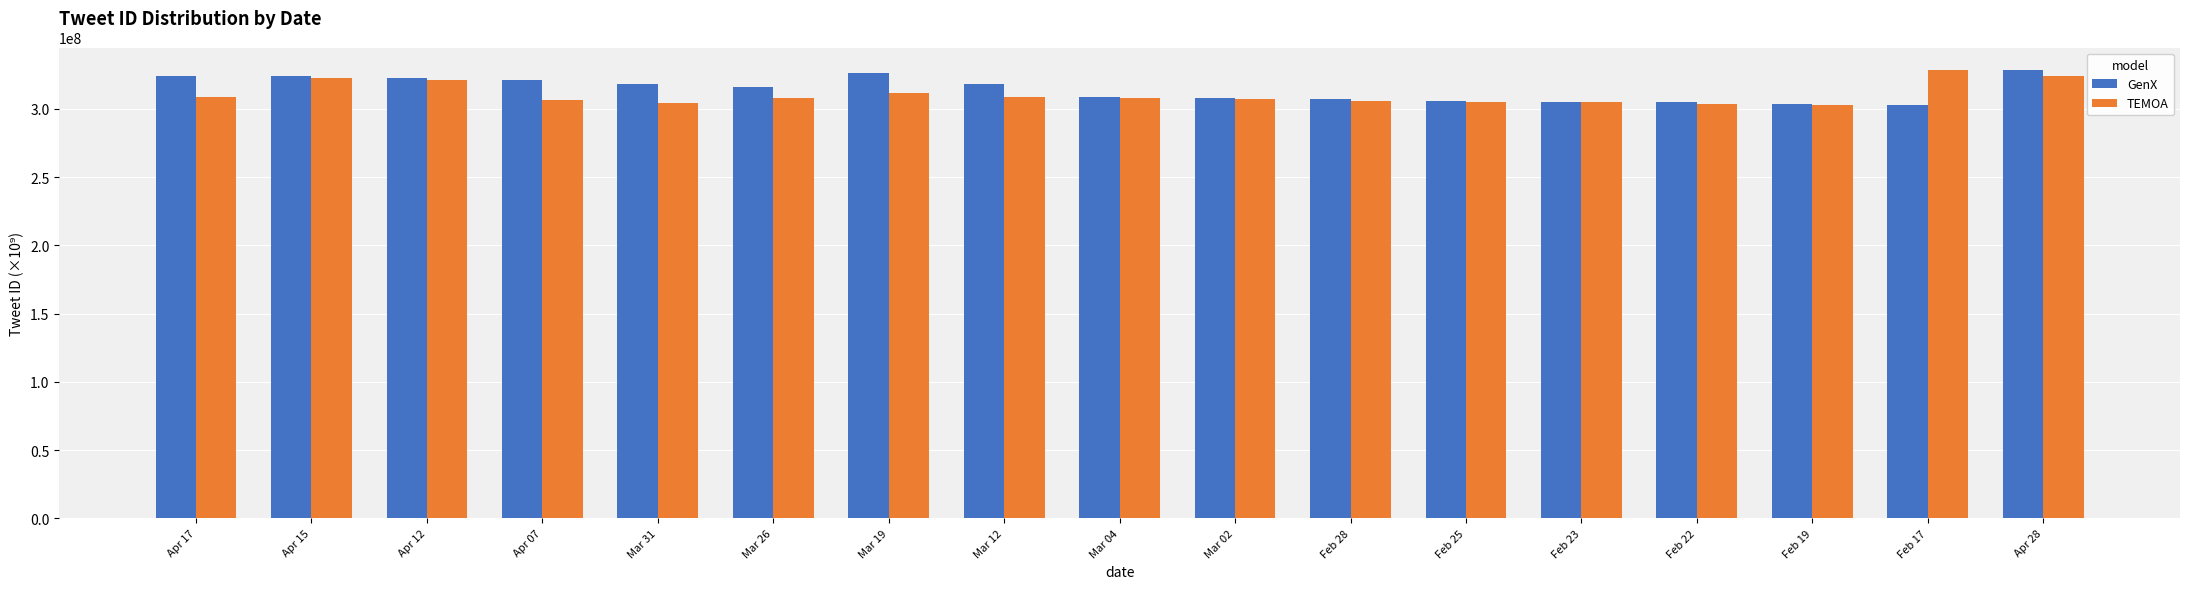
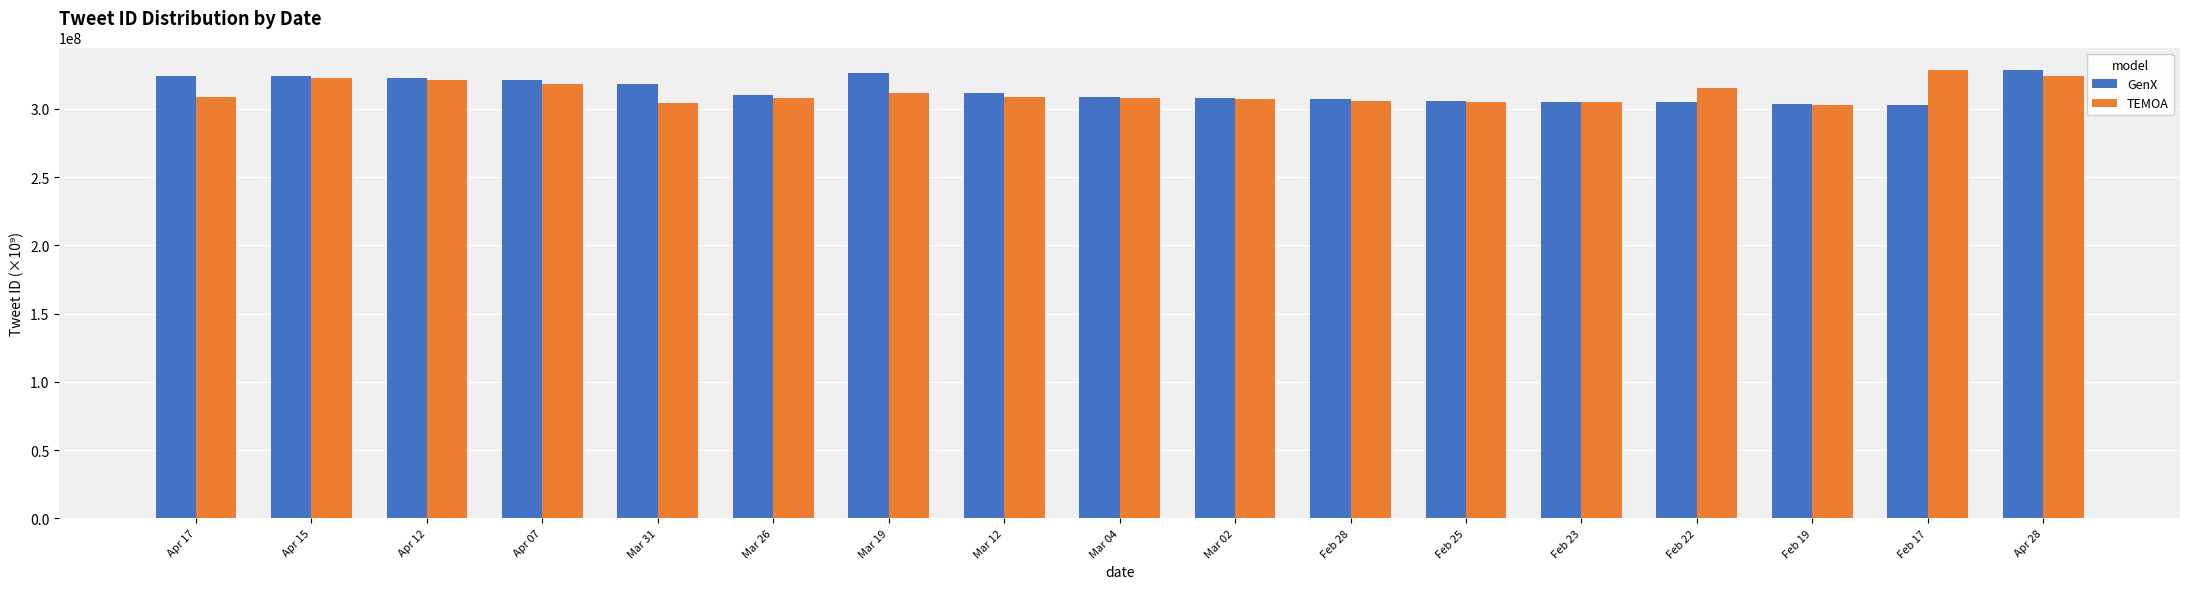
TEMOA, Apr 07: 306000000 -> 318000000
GenX, Mar 26: 316000000 -> 310000000
GenX, Mar 12: 318000000 -> 312000000
TEMOA, Feb 22: 304000000 -> 315000000
